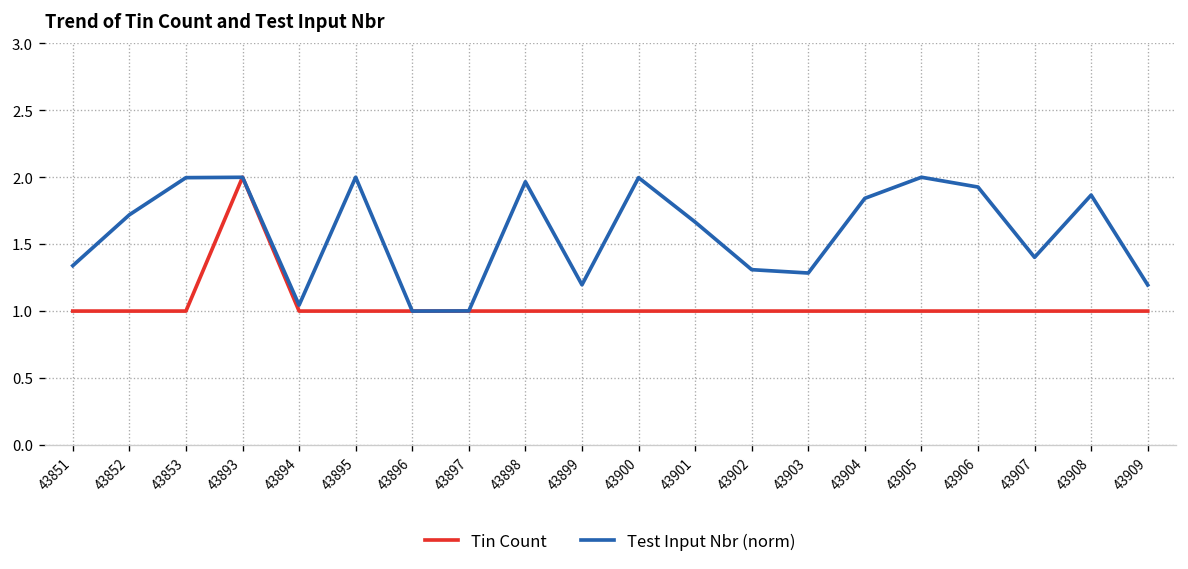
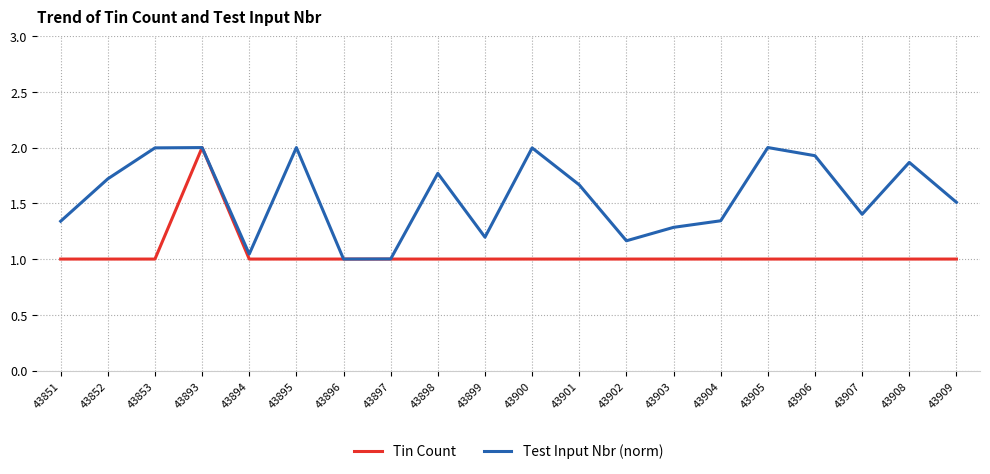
Test Input Nbr (norm), 43898: 1.97 -> 1.77
Test Input Nbr (norm), 43902: 1.31 -> 1.16
Test Input Nbr (norm), 43904: 1.84 -> 1.34
Test Input Nbr (norm), 43909: 1.20 -> 1.51
